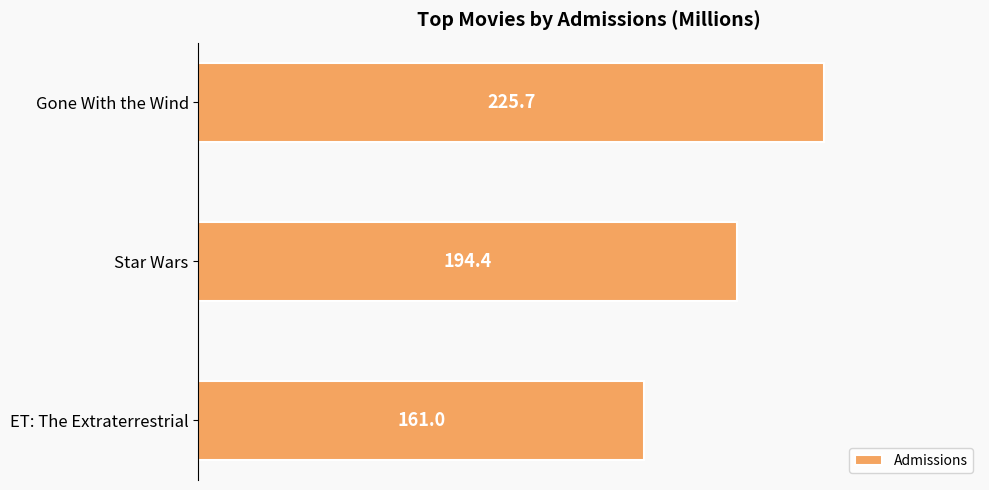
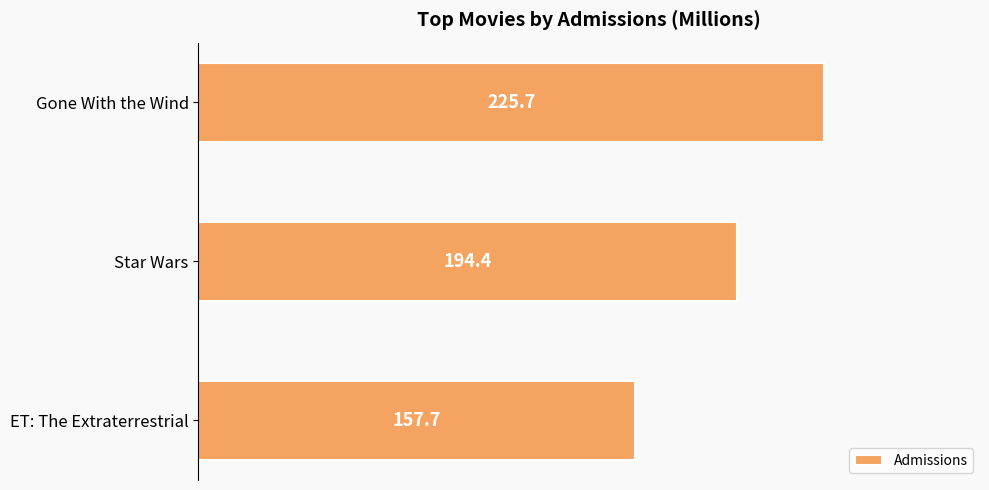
ET: The Extraterrestrial: 161.0 -> 157.7
